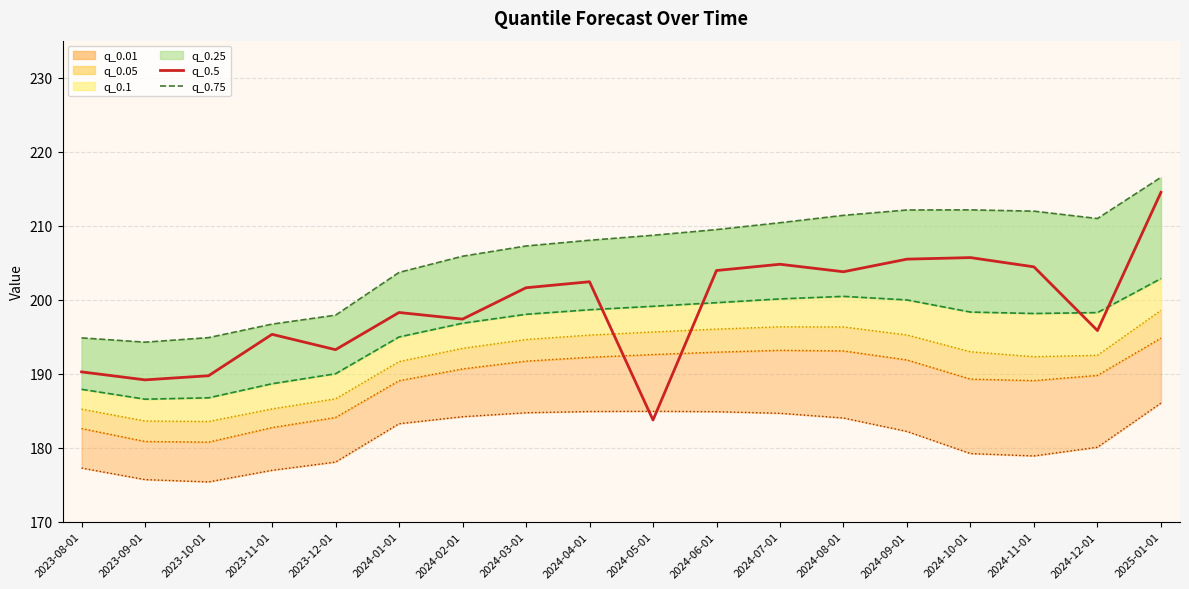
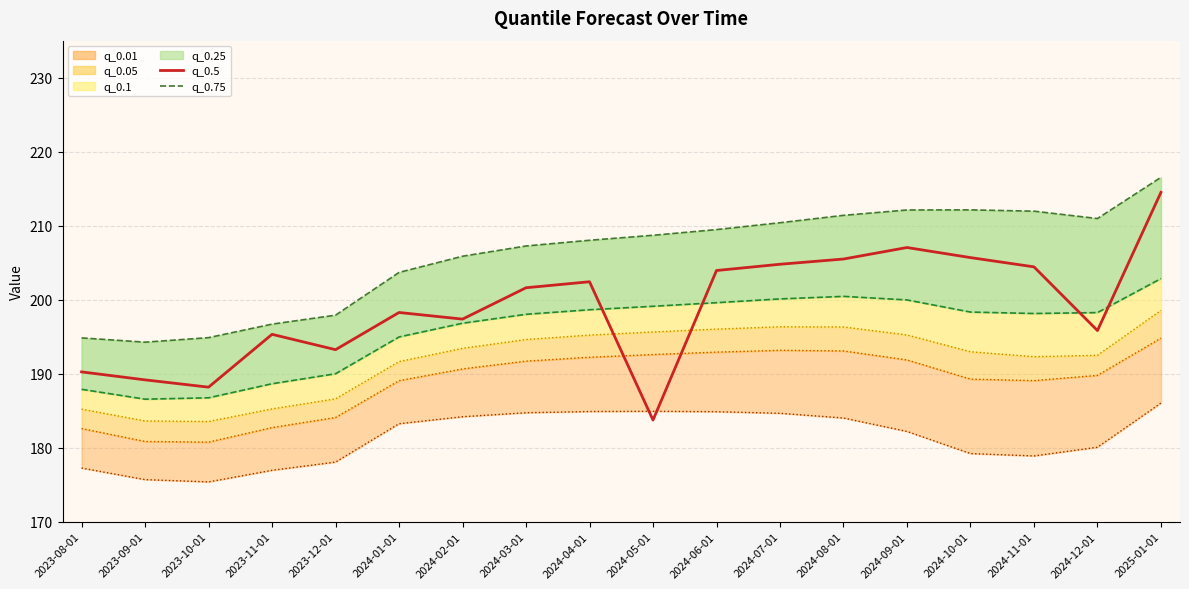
q_0.5, 2023-10-01: 190 -> 188
q_0.5, 2024-08-01: 204 -> 205
q_0.5, 2024-09-01: 205 -> 207
